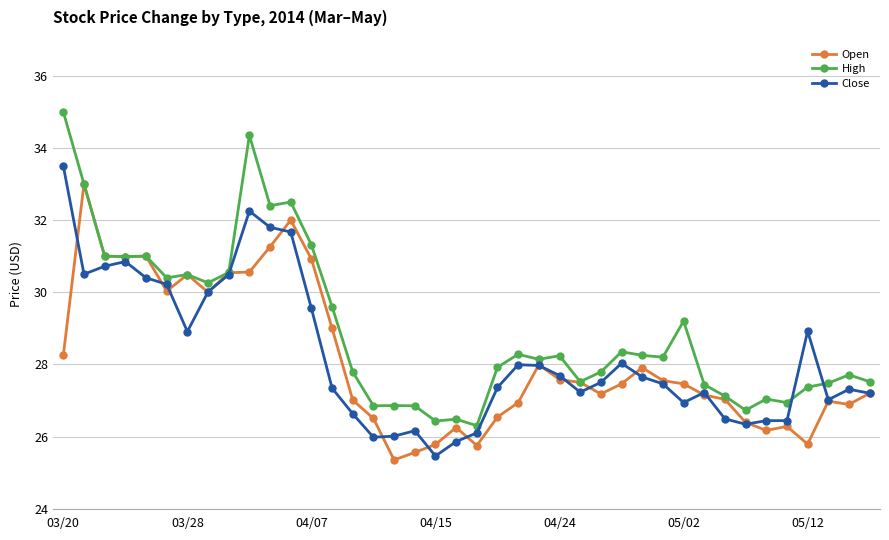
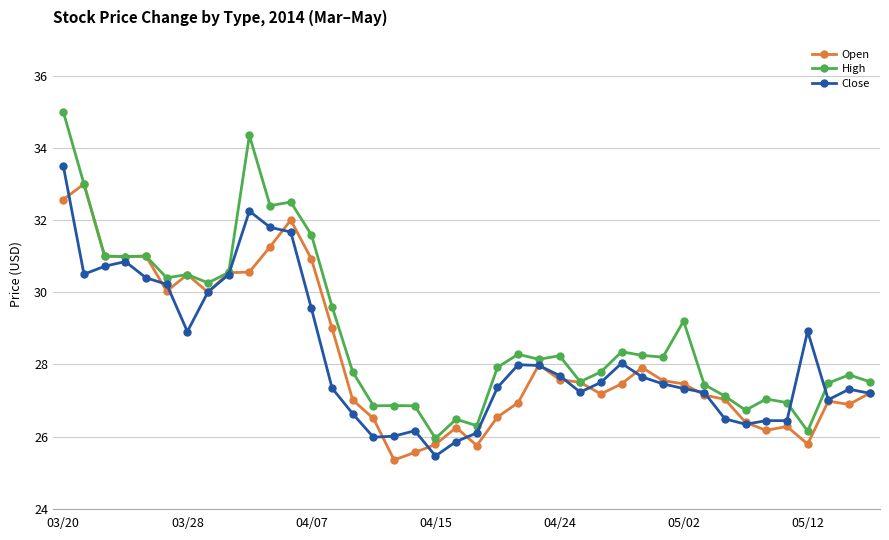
Open, 03/20: 28.3 -> 32.6
High, 04/07: 31.3 -> 31.6
High, 04/15: 26.4 -> 26.0
Close, 05/02: 26.9 -> 27.3
High, 05/12: 27.4 -> 26.2
